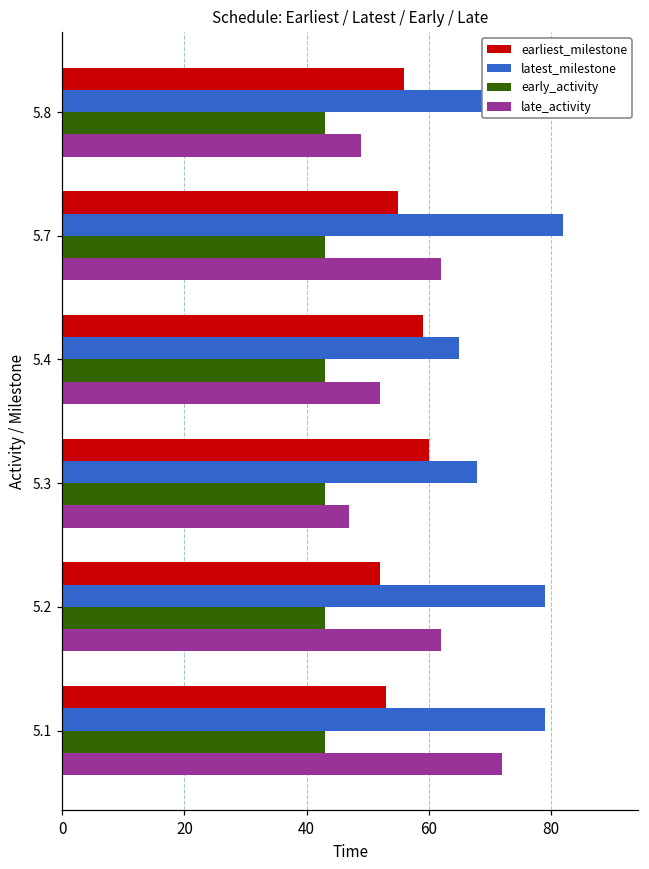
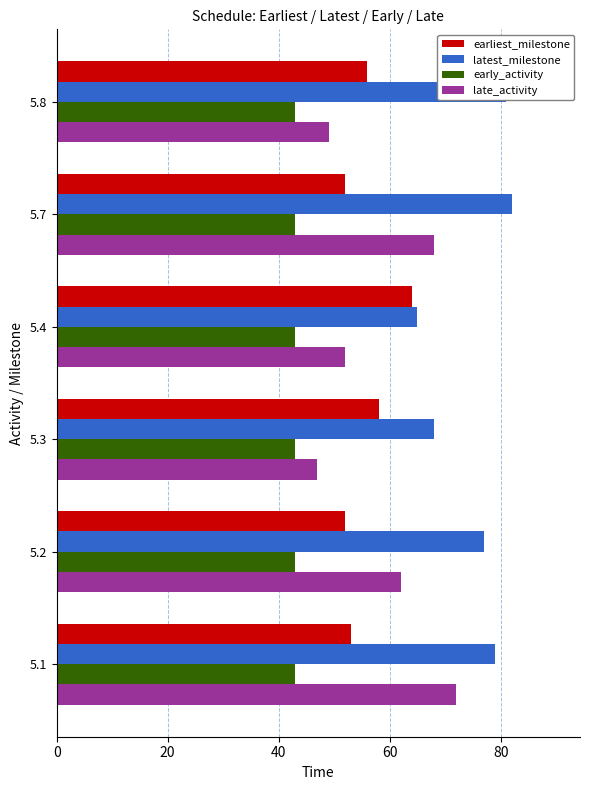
earliest_milestone, 5.7: 55 -> 52
late_activity, 5.7: 62 -> 68
earliest_milestone, 5.4: 59 -> 64
earliest_milestone, 5.3: 60 -> 58
latest_milestone, 5.2: 79 -> 77
